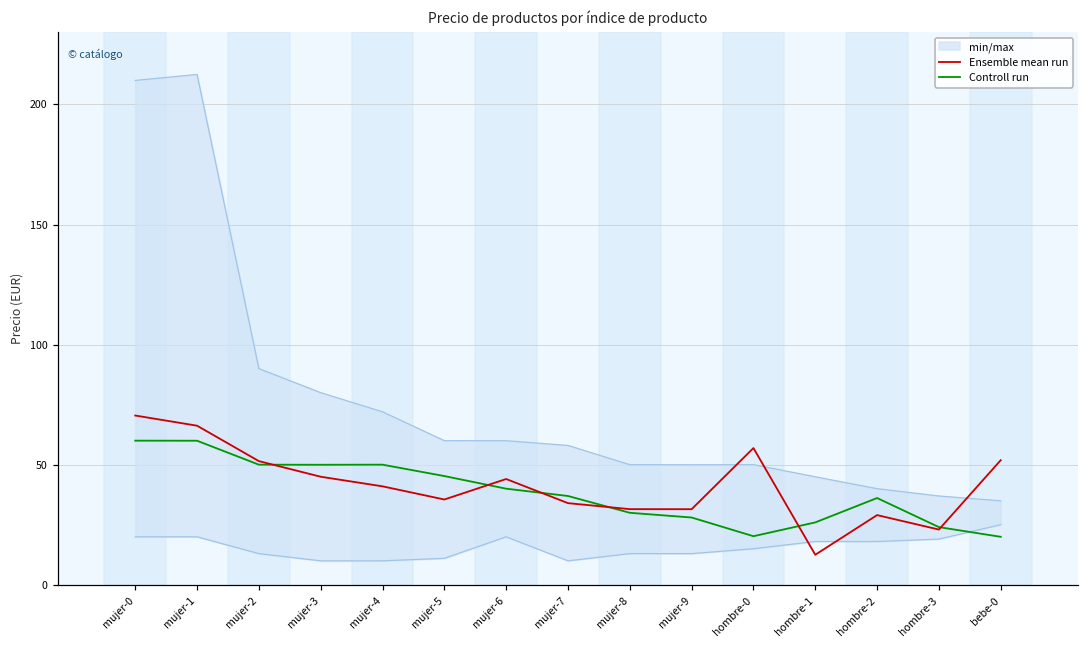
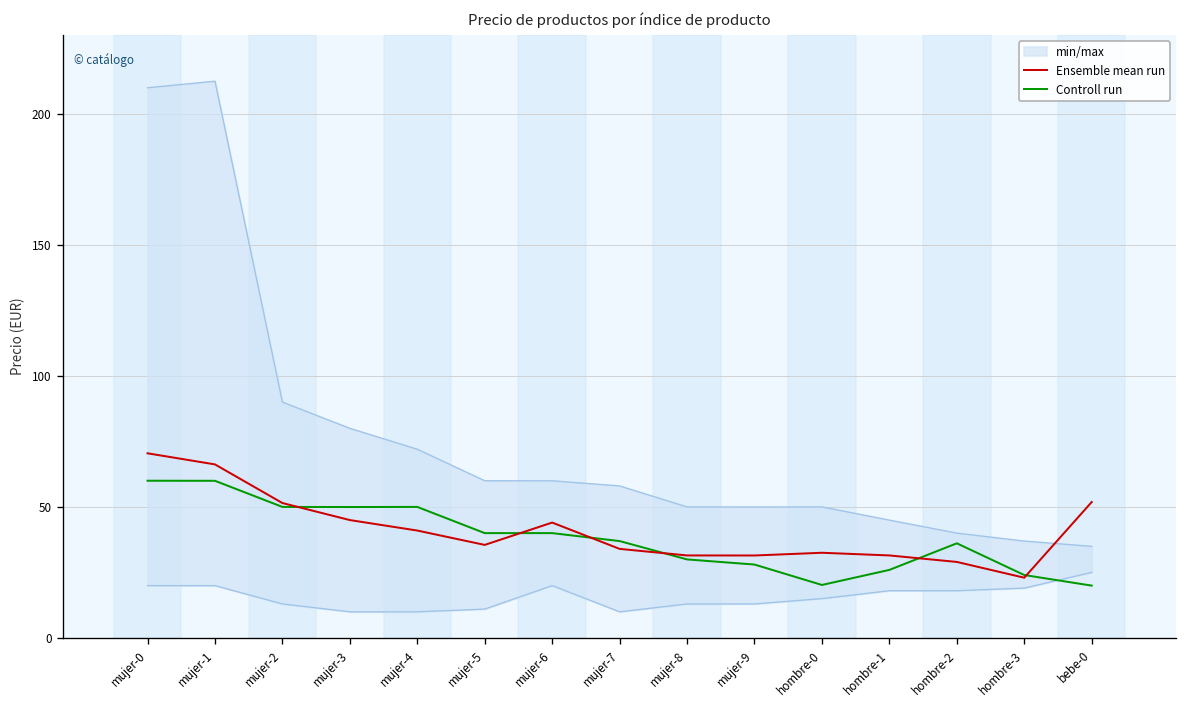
Controll run, mujer-5: 45 -> 40
Ensemble mean run, hombre-0: 57 -> 32
Ensemble mean run, hombre-1: 12 -> 31
